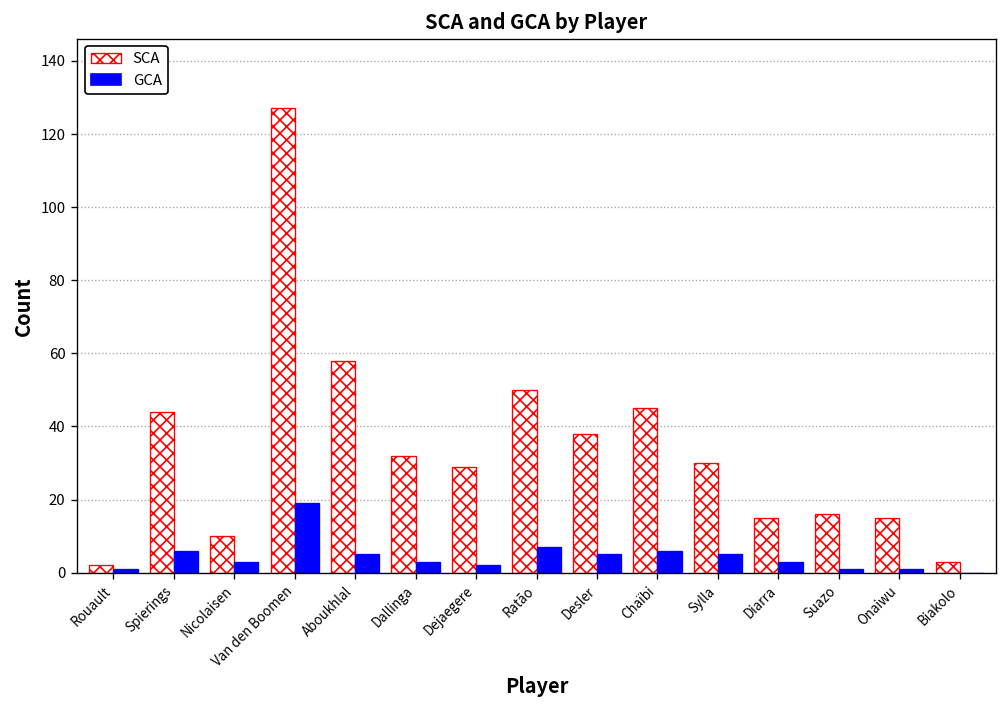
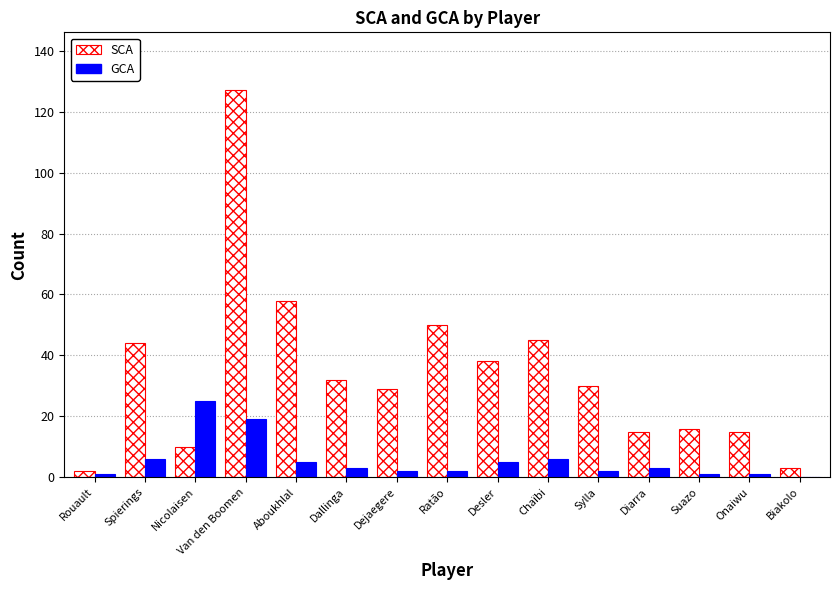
GCA, Nicolaisen: 3 -> 25
GCA, Ratão: 7 -> 2
GCA, Sylla: 5 -> 2
